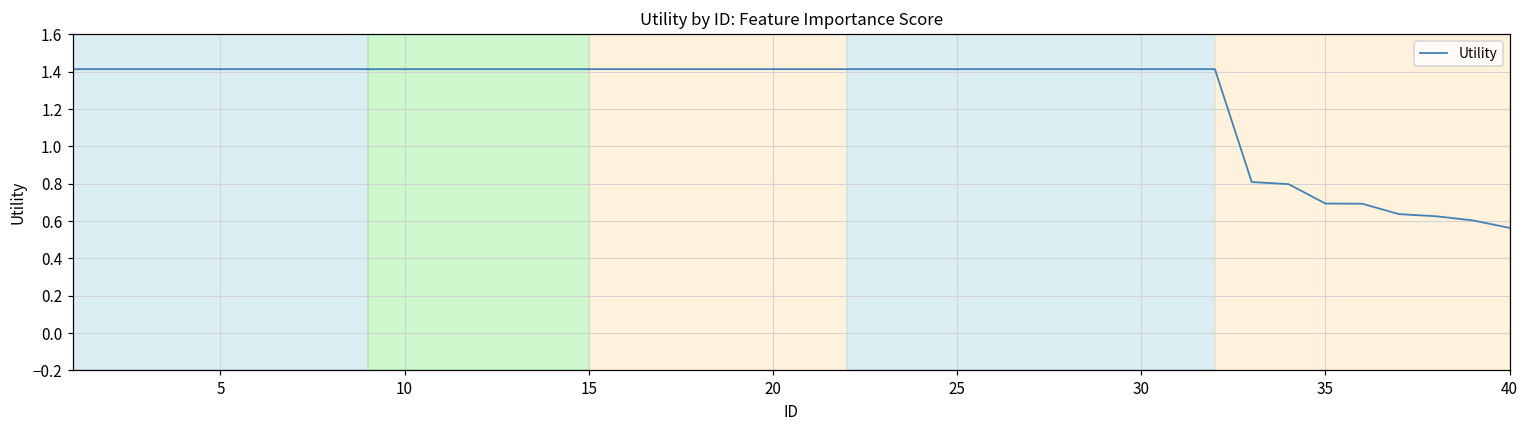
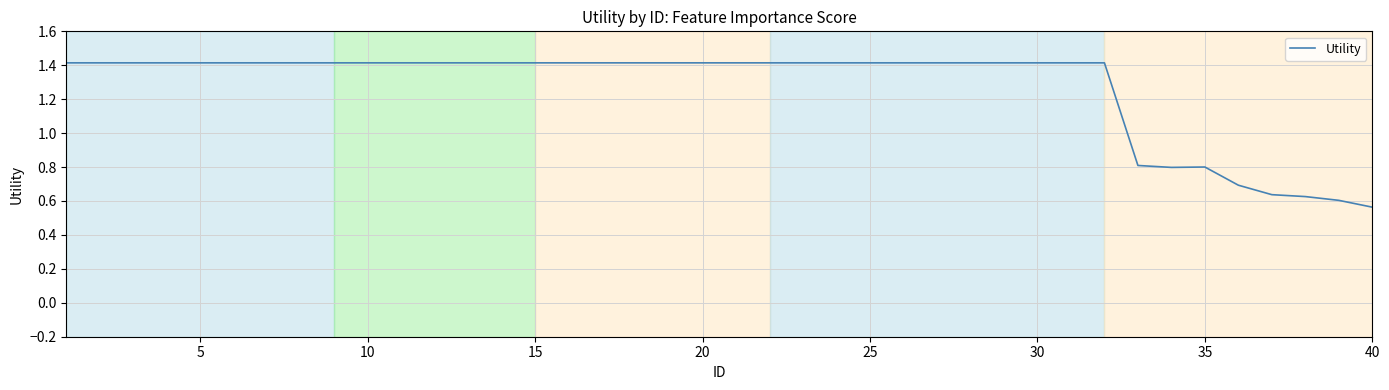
35: 0.69 -> 0.80
